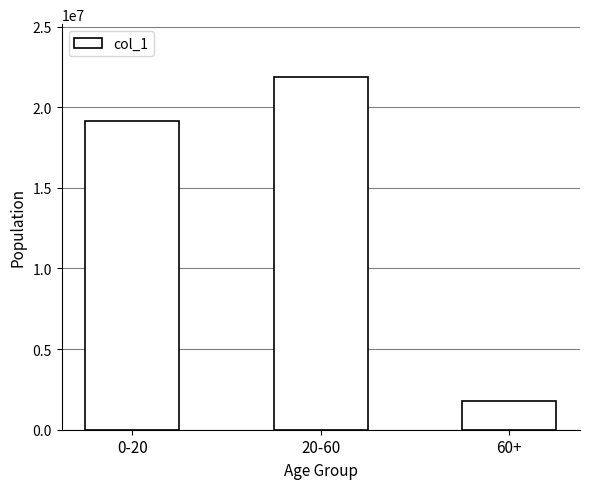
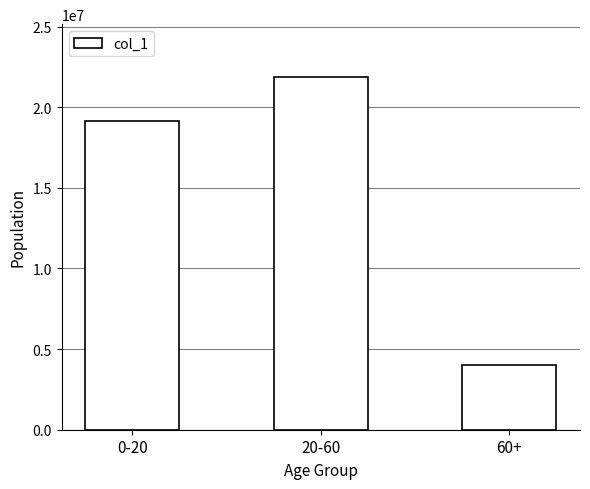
60+: 1800000 -> 4000000
